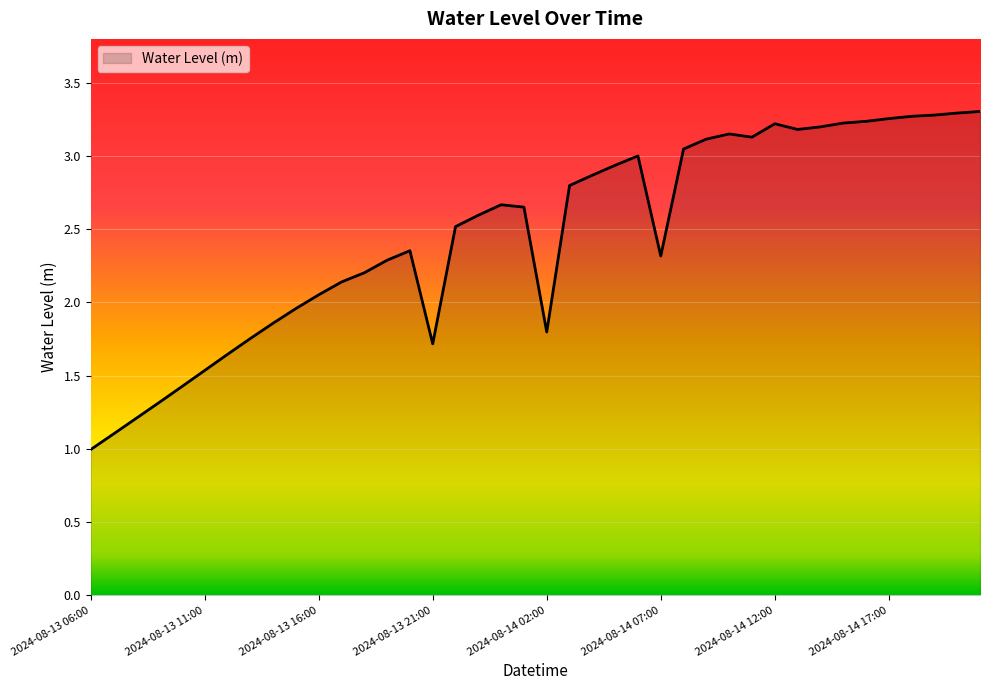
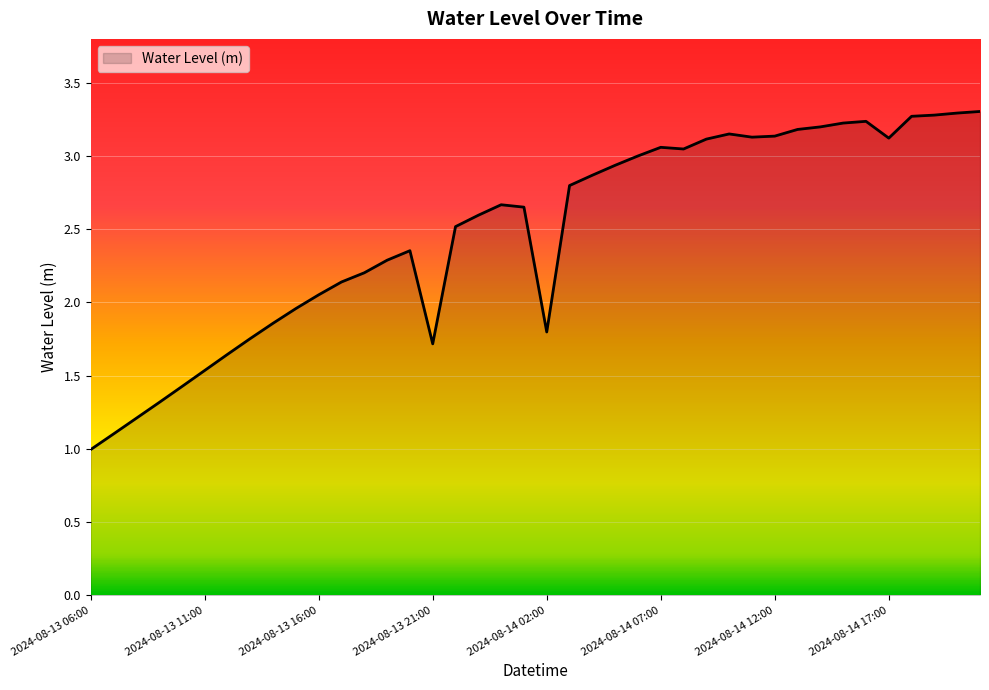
2024-08-14 07:00: 2.32 -> 3.06
2024-08-14 12:00: 3.22 -> 3.14
2024-08-14 17:00: 3.25 -> 3.12
